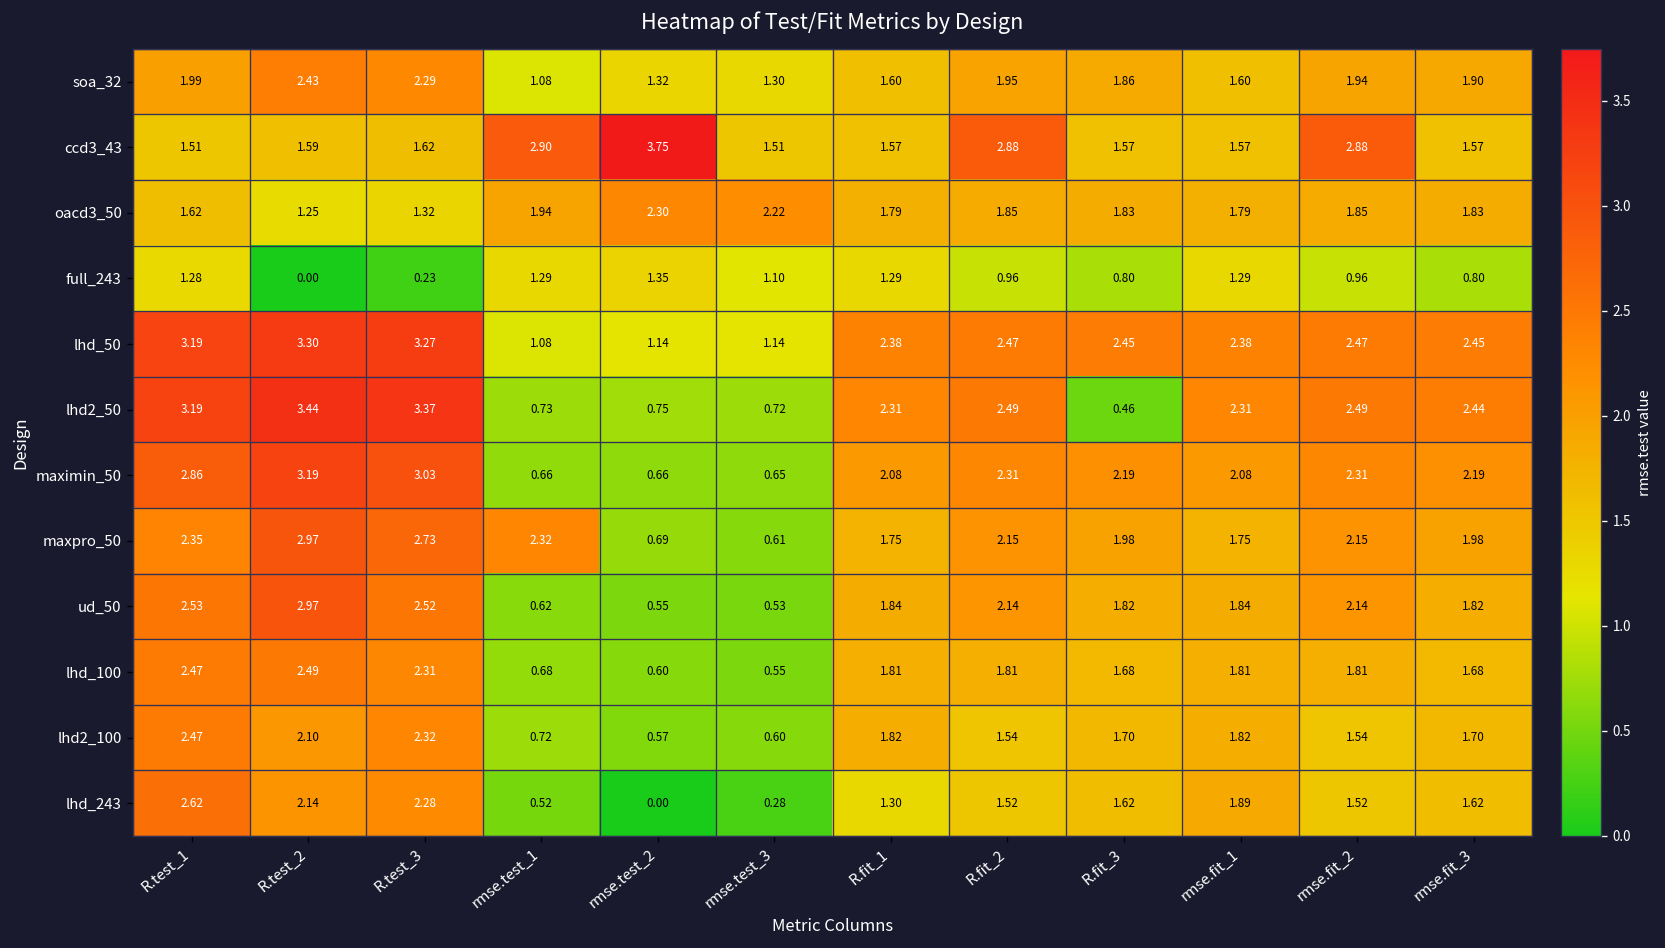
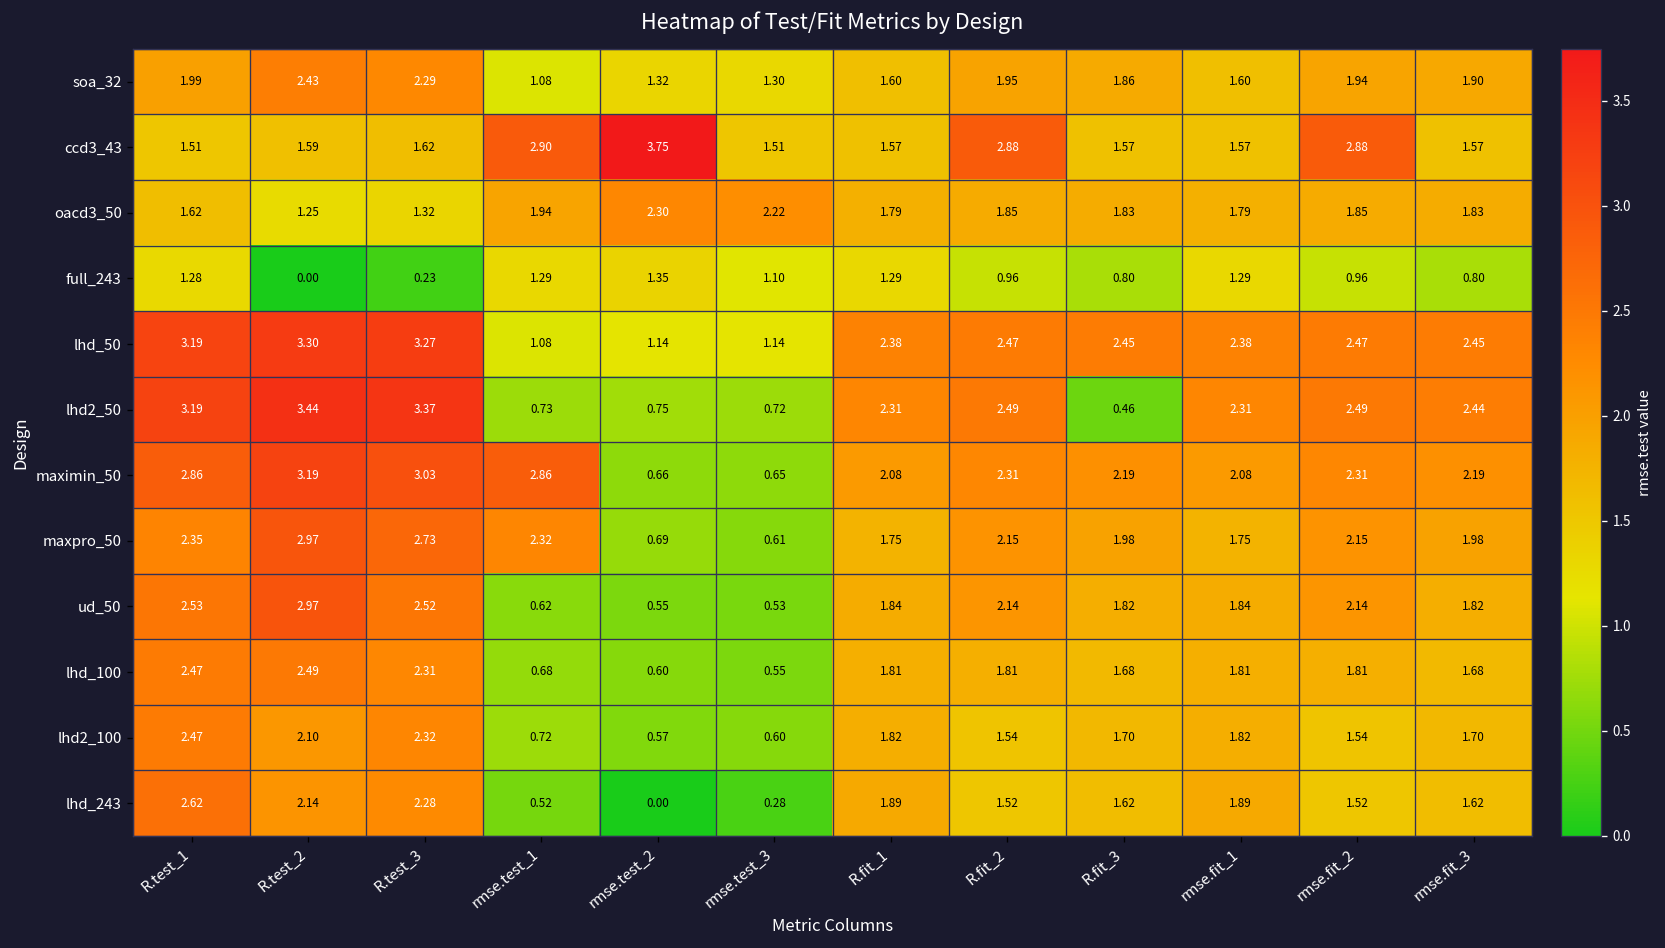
maximin_50, rmse.test_1: 0.66 -> 2.86
lhd_243, R.fit_1: 1.30 -> 1.89
